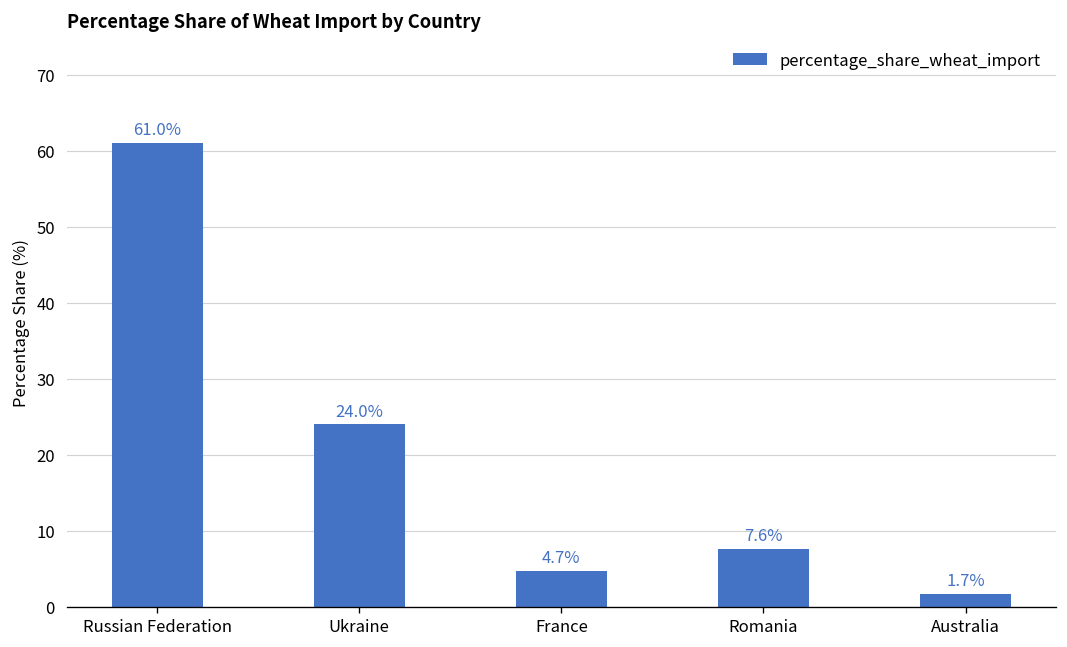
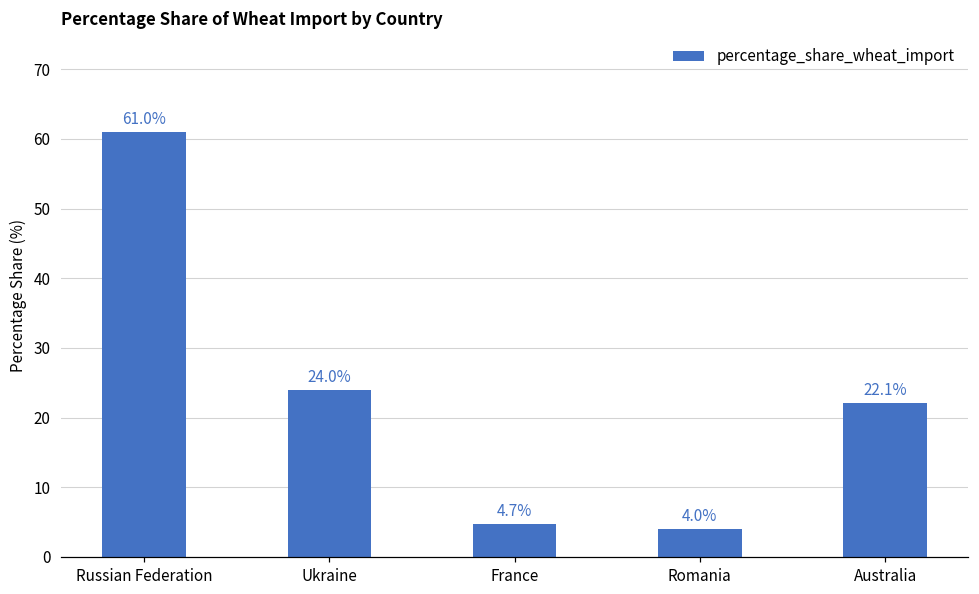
Romania: 7.6% -> 4.0%
Australia: 1.7% -> 22.1%
